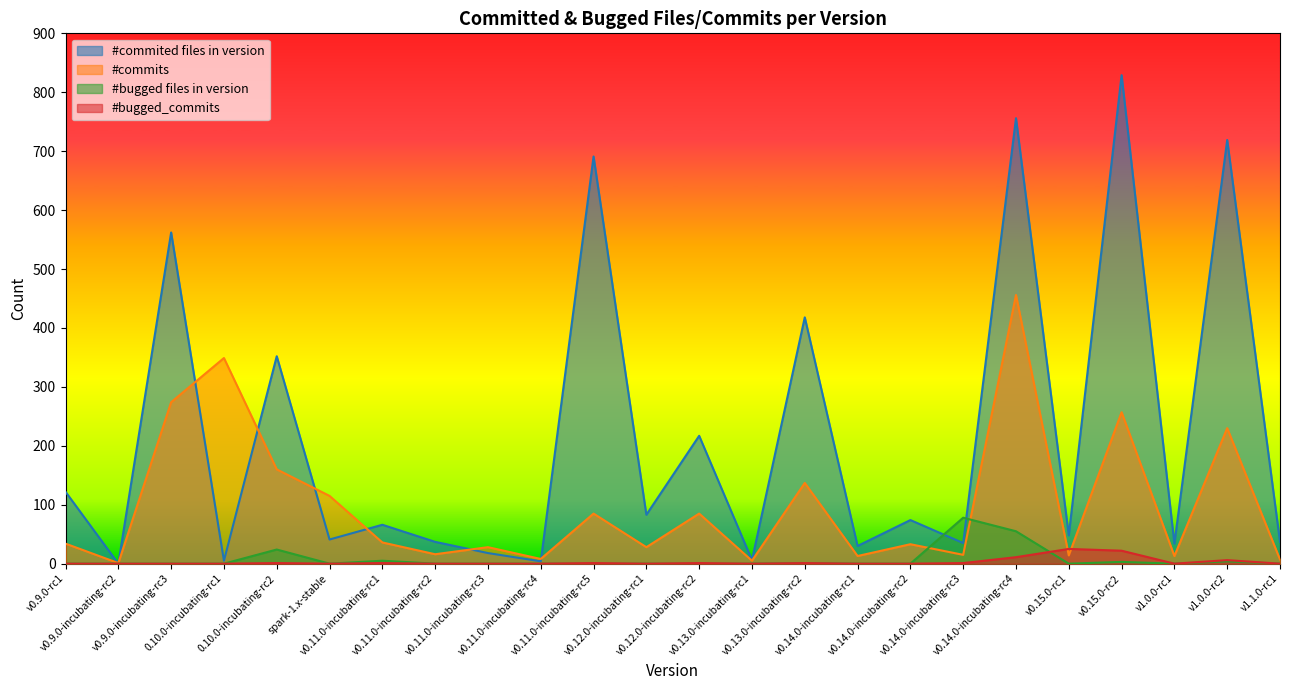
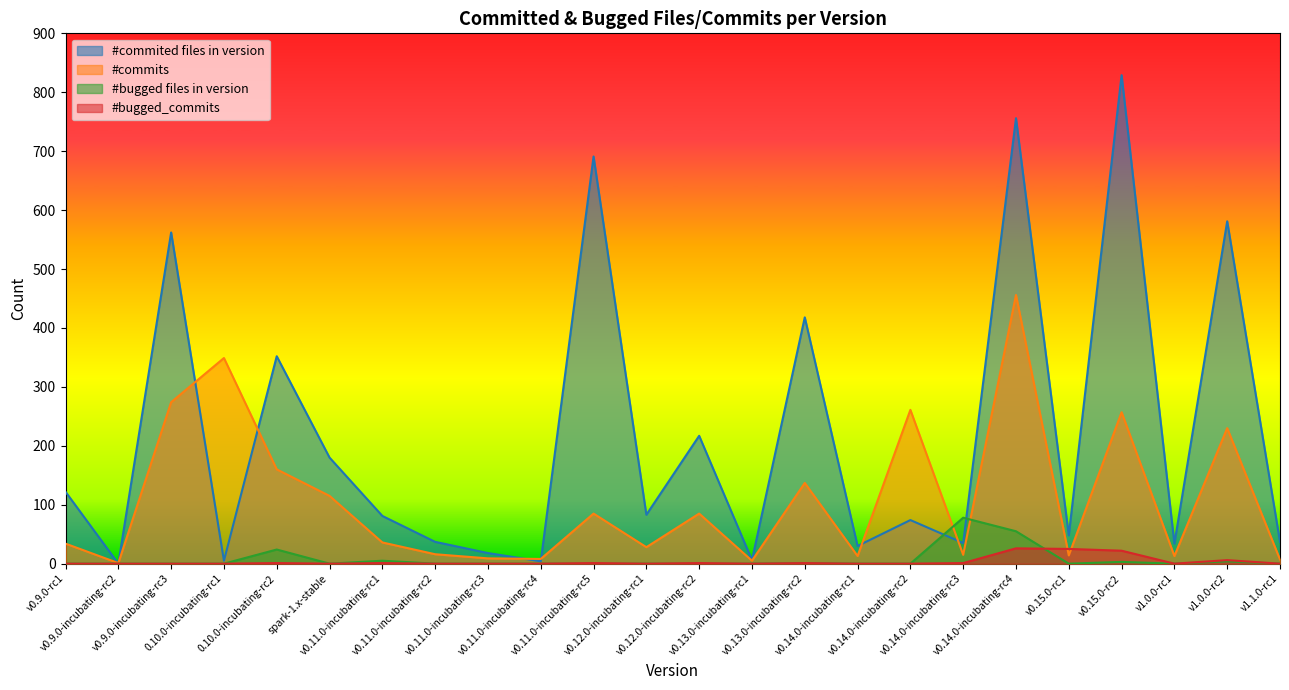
#commited files in version, spark-1.x-stable: 40 -> 180
#commited files in version, v0.11.0-incubating-rc1: 70 -> 80
#commits, v0.11.0-incubating-rc3: 30 -> 10
#commits, v0.14.0-incubating-rc2: 30 -> 260
#bugged_commits, v0.14.0-incubating-rc4: 10 -> 30
#commited files in version, v1.0.0-rc2: 720 -> 580
